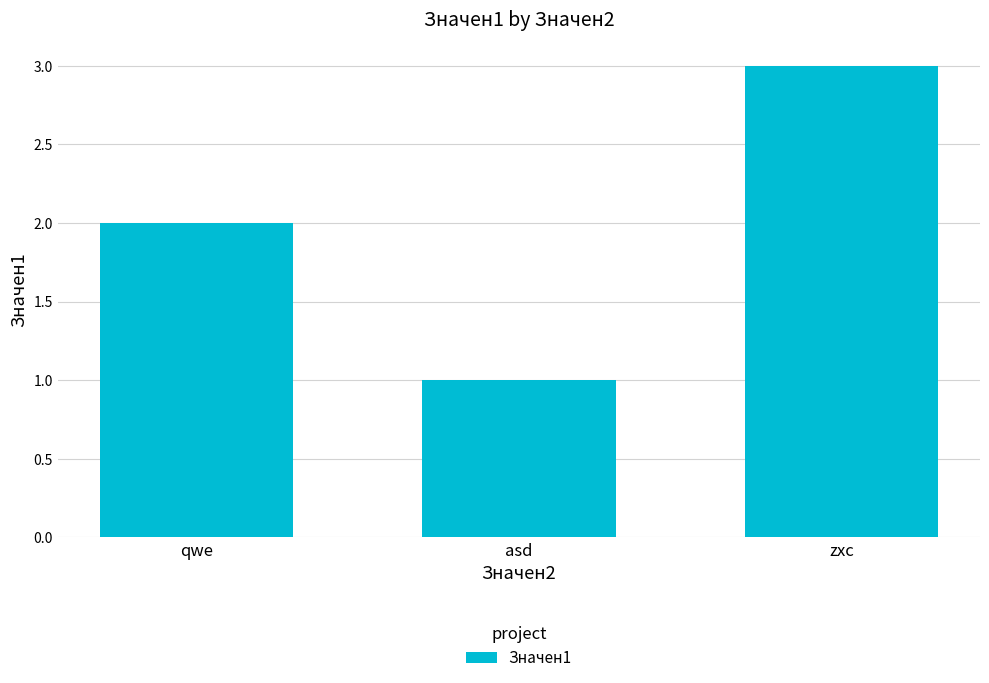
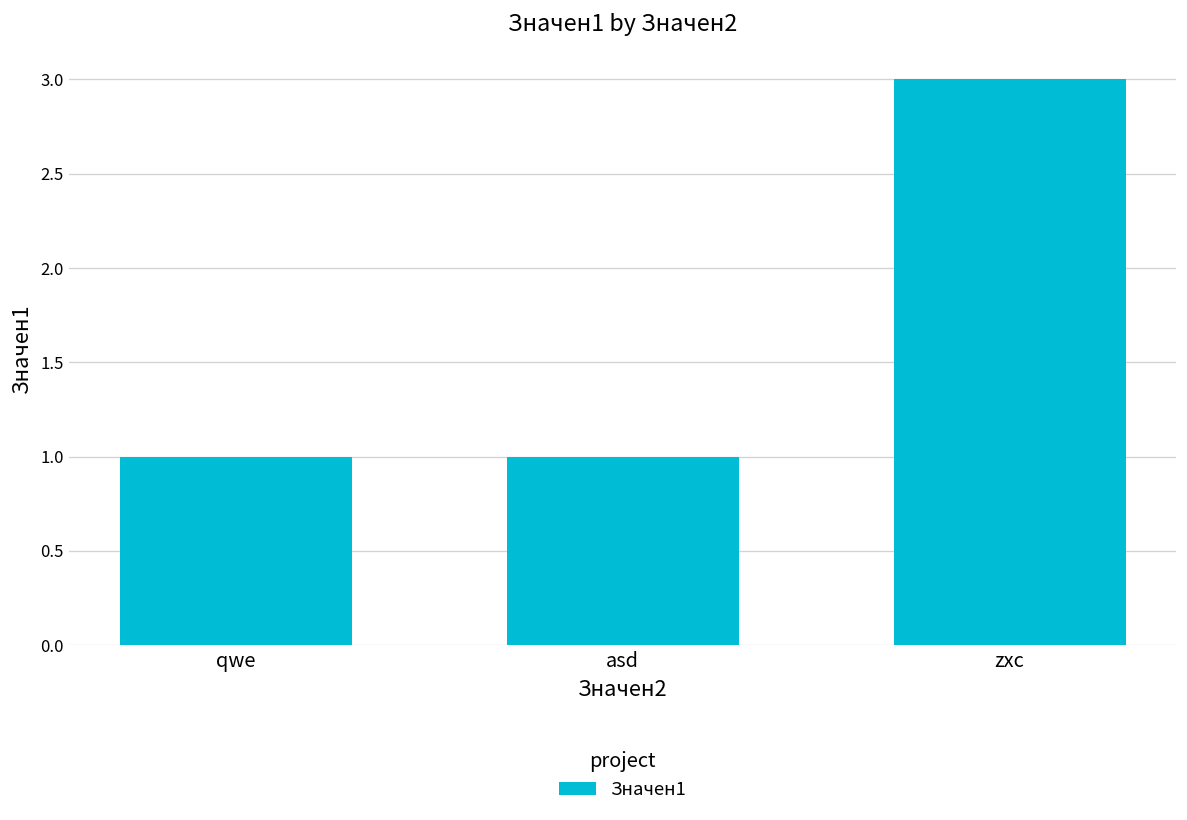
qwe: 2 -> 1
